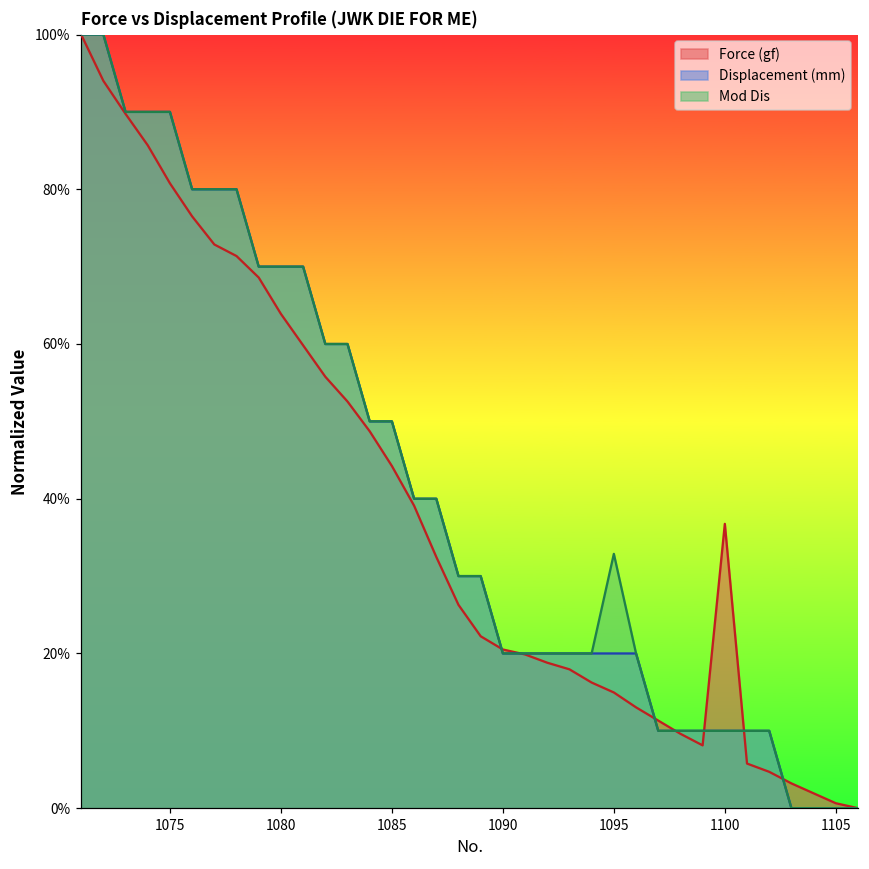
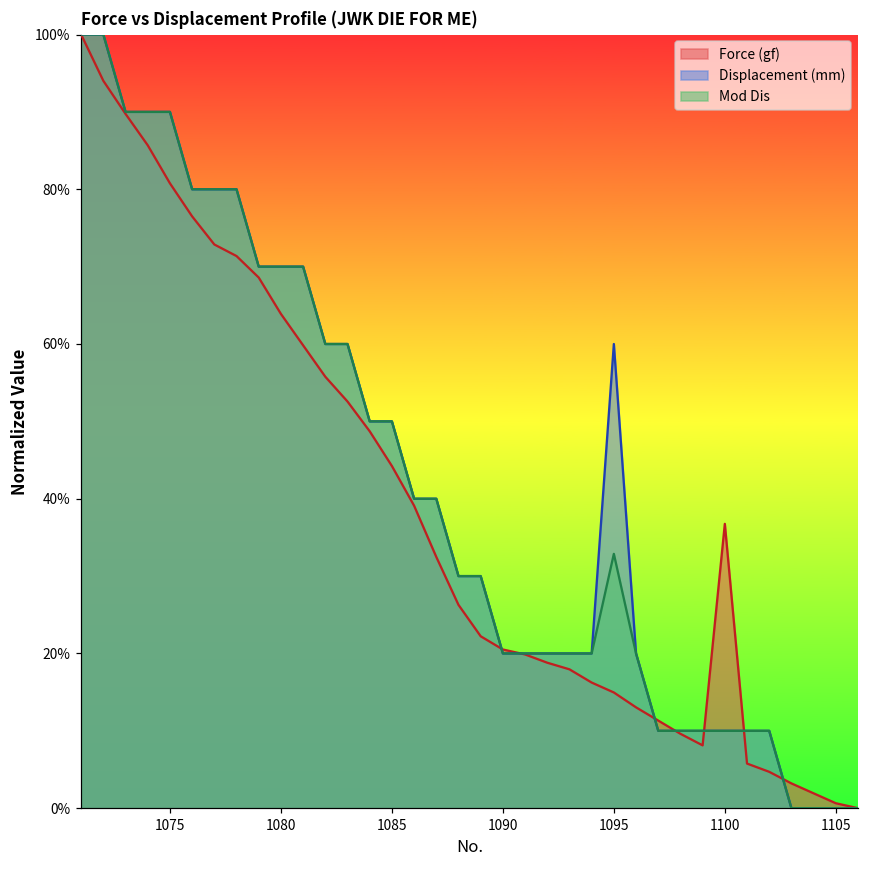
Displacement (mm), 1095: 20% -> 60%
